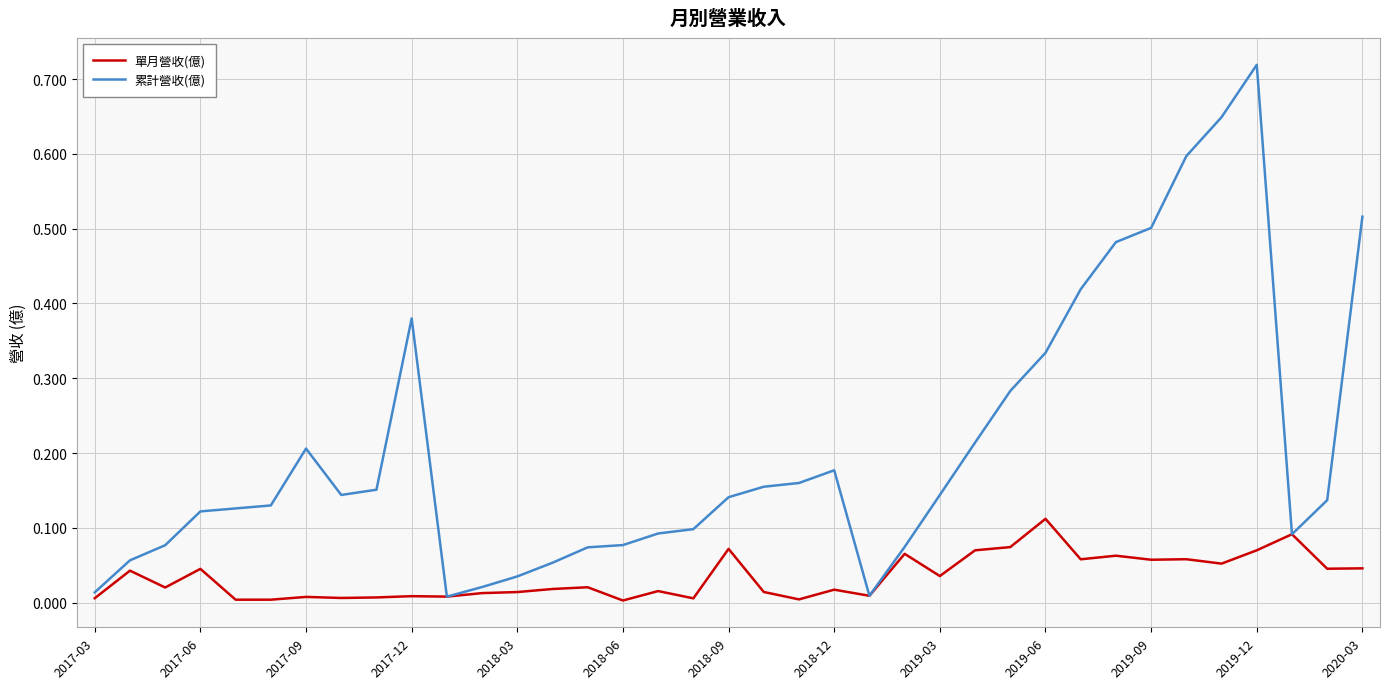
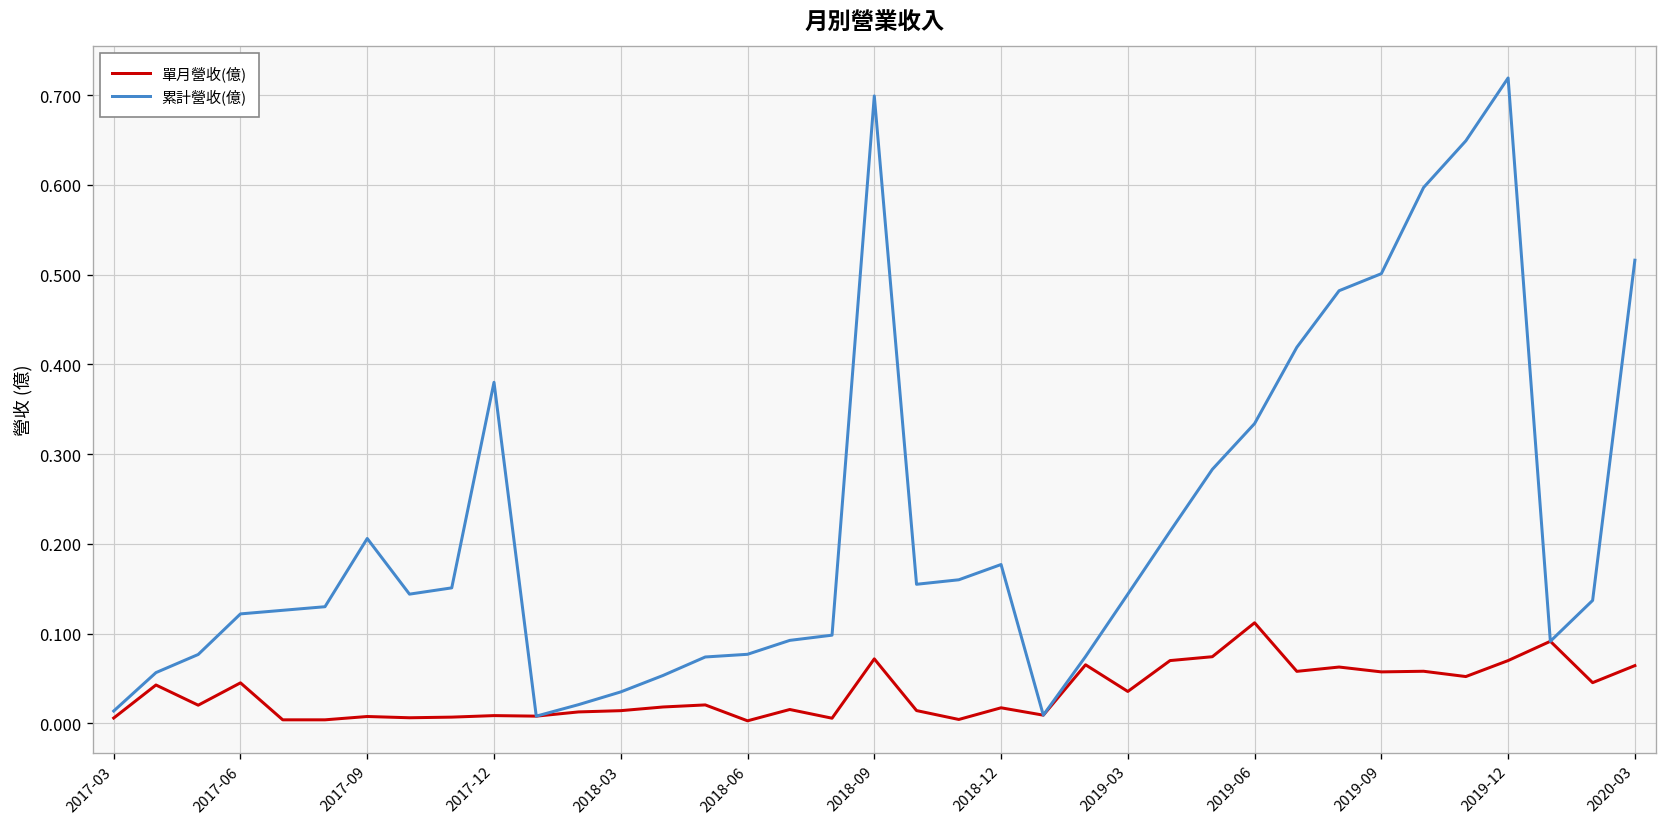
累計營收(億), 2018-09: 0.14 -> 0.70
單月營收(億), 2020-03: 0.05 -> 0.06
